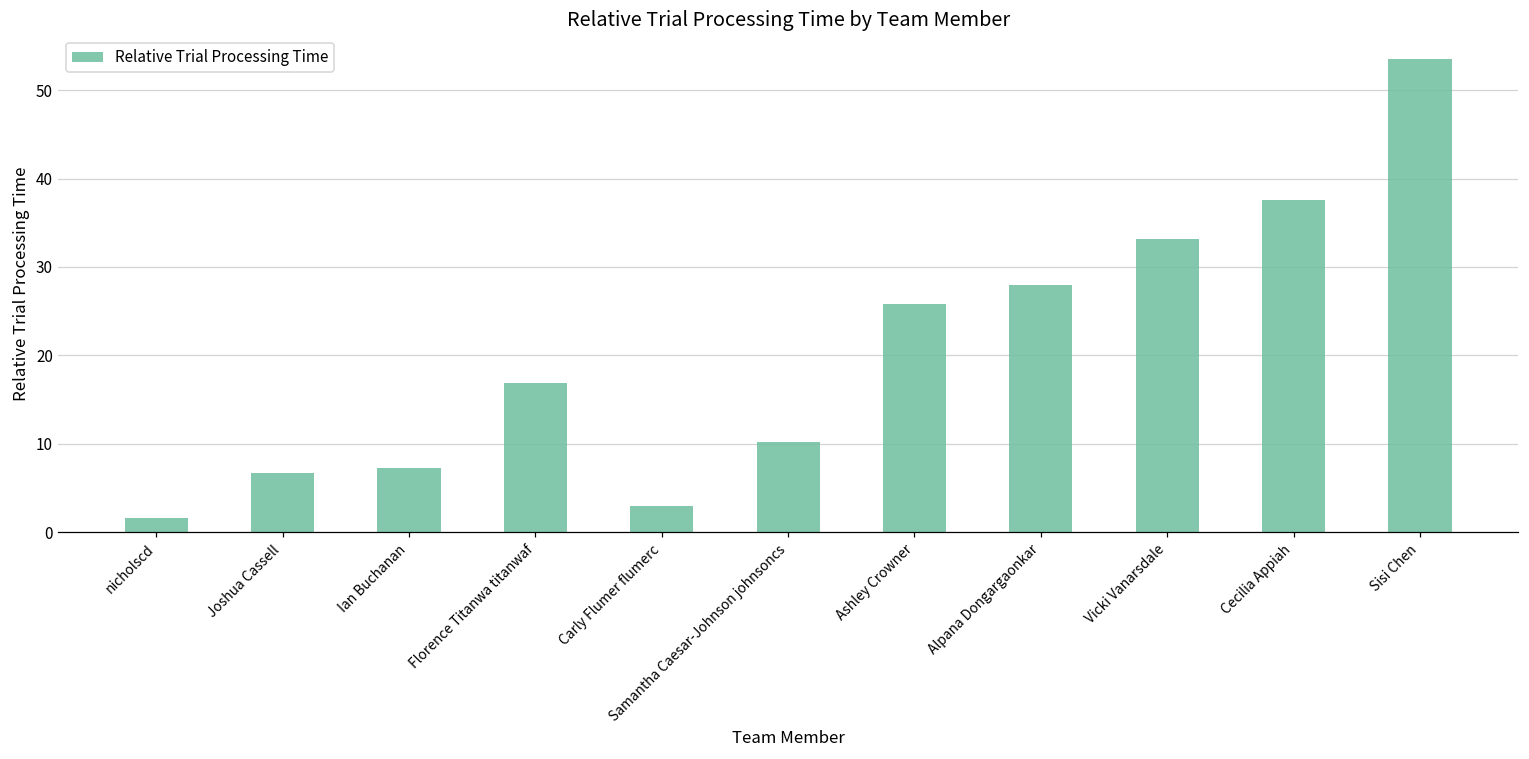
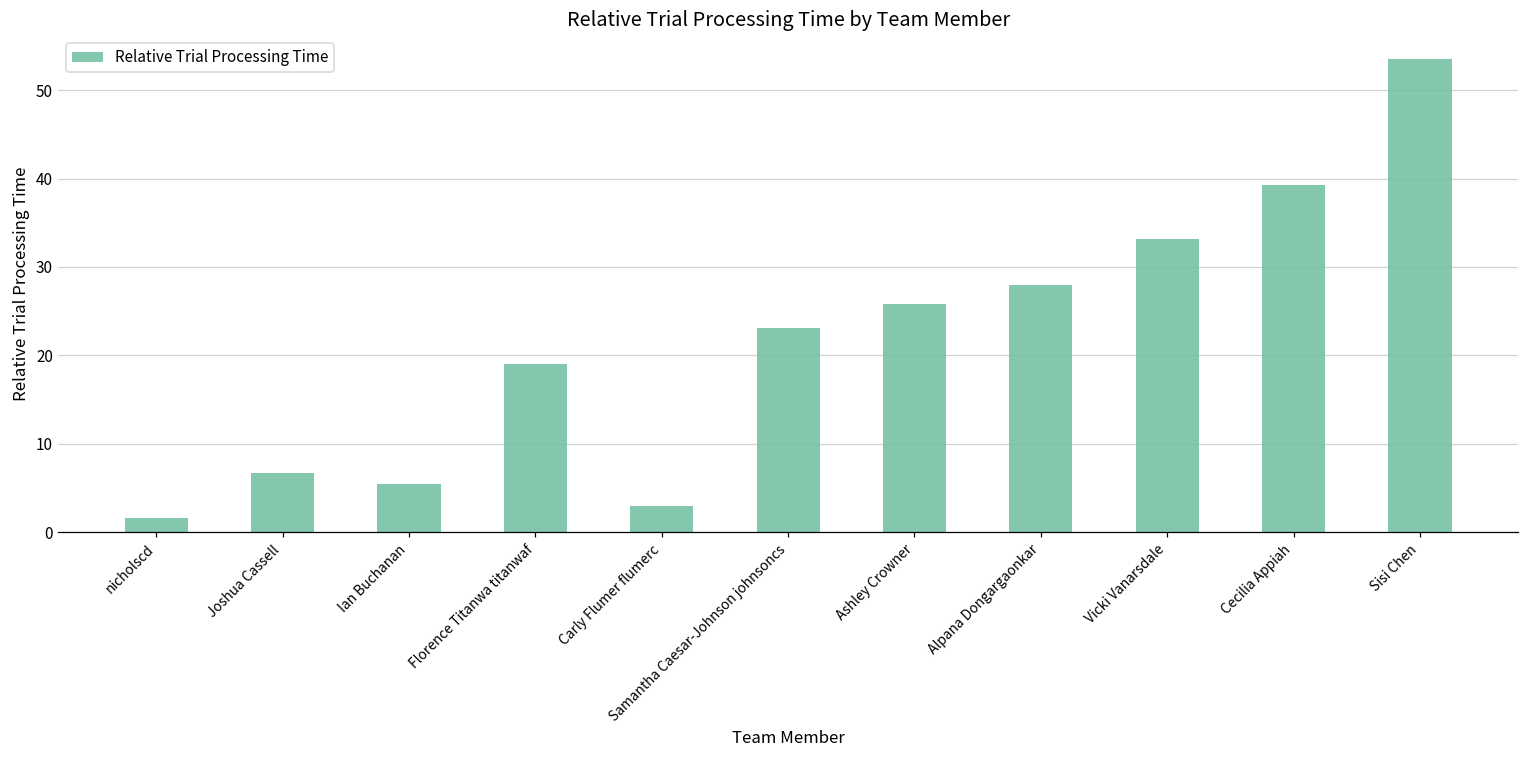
Ian Buchanan: 7 -> 5
Florence Titanwa titanwaf: 17 -> 19
Samantha Caesar-Johnson johnsoncs: 10 -> 23
Cecilia Appiah: 38 -> 39
